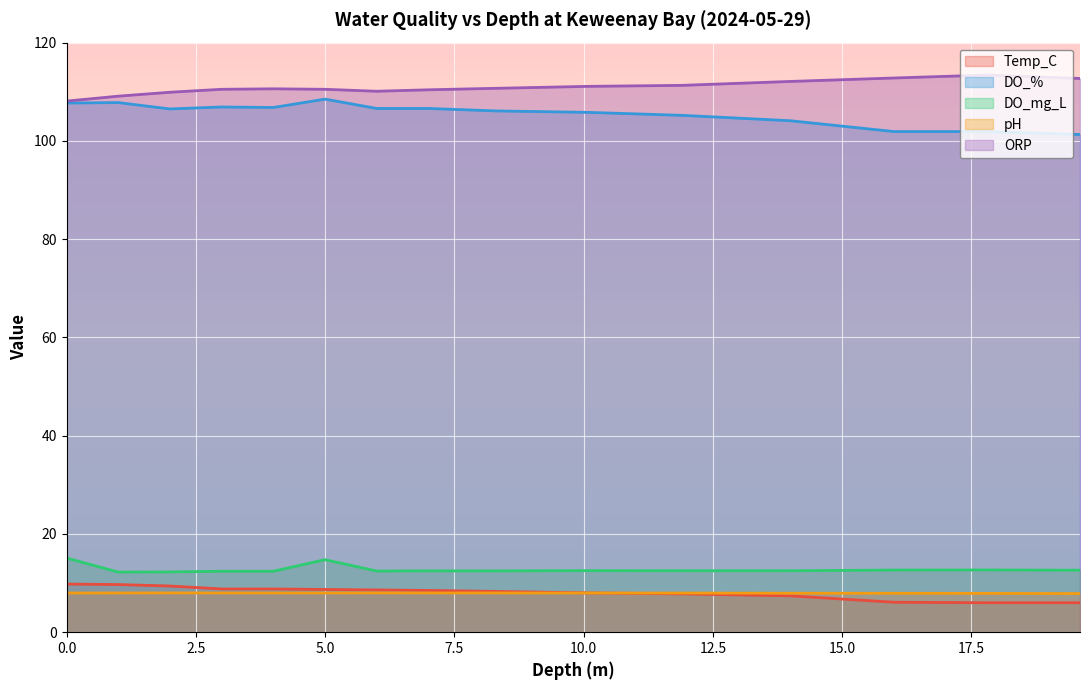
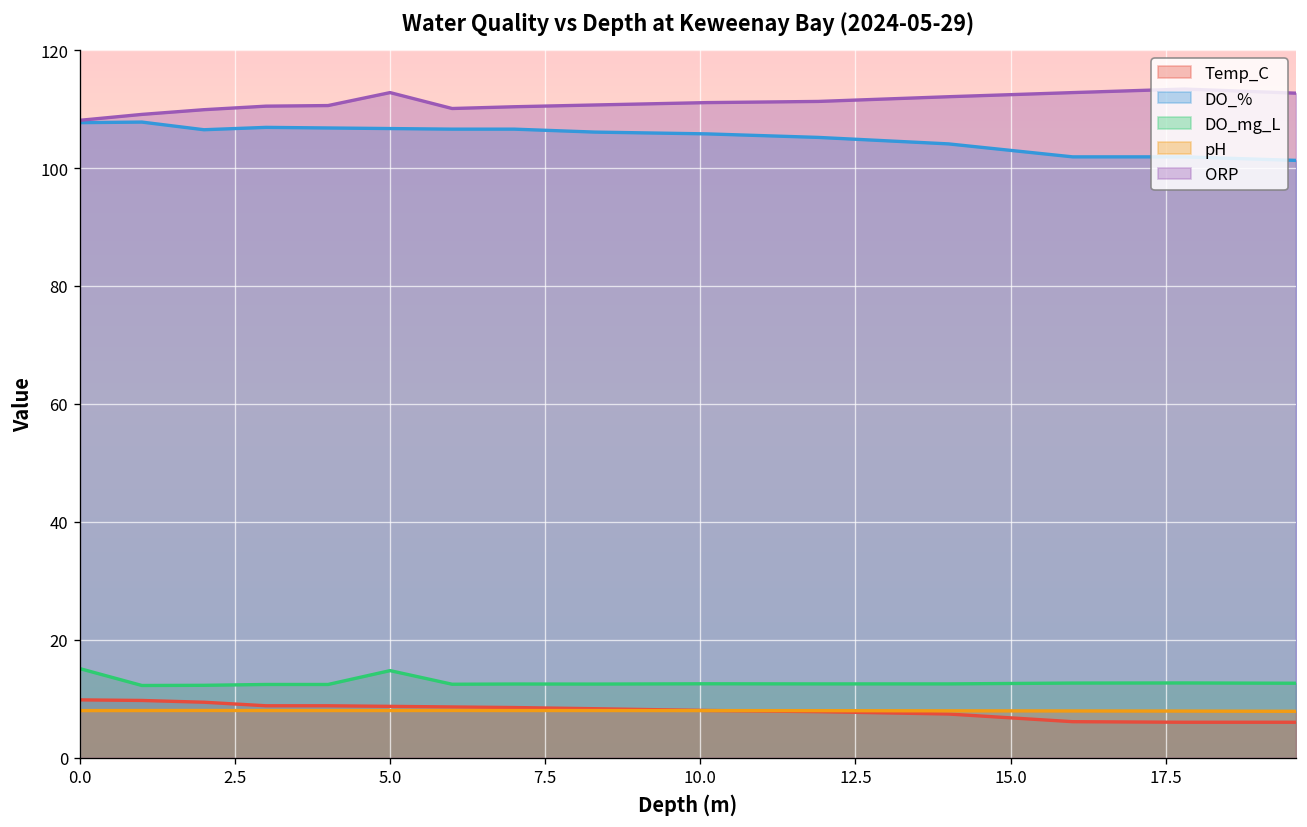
DO_%, 5.0: 109 -> 107
ORP, 5.0: 111 -> 113
